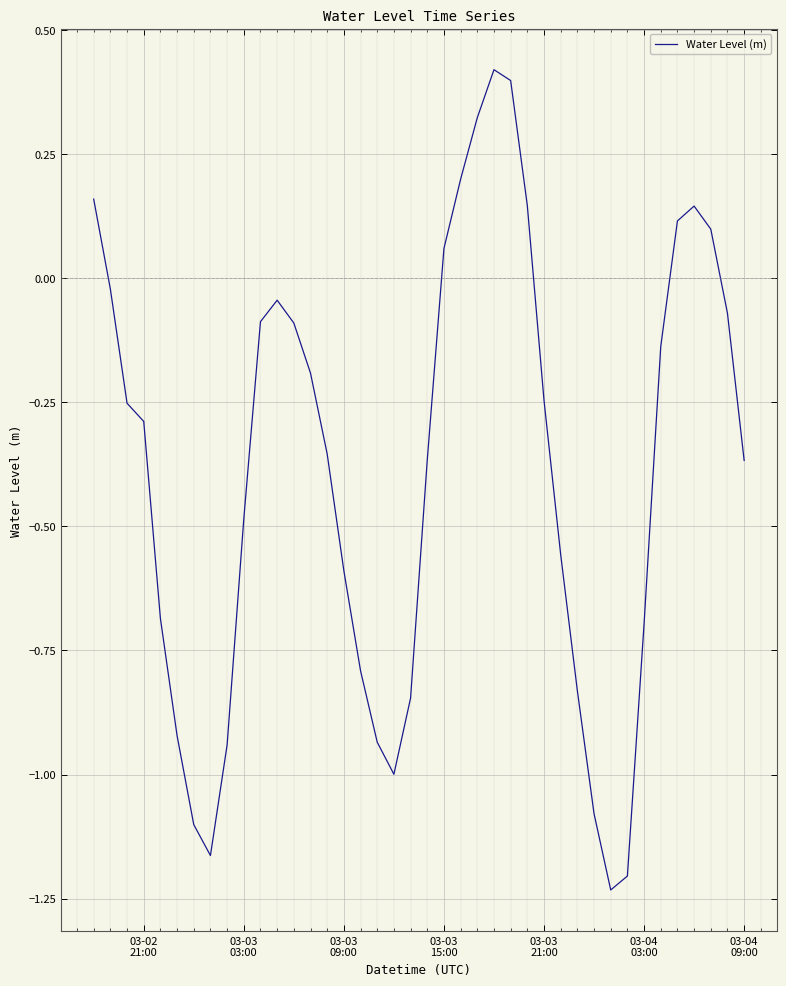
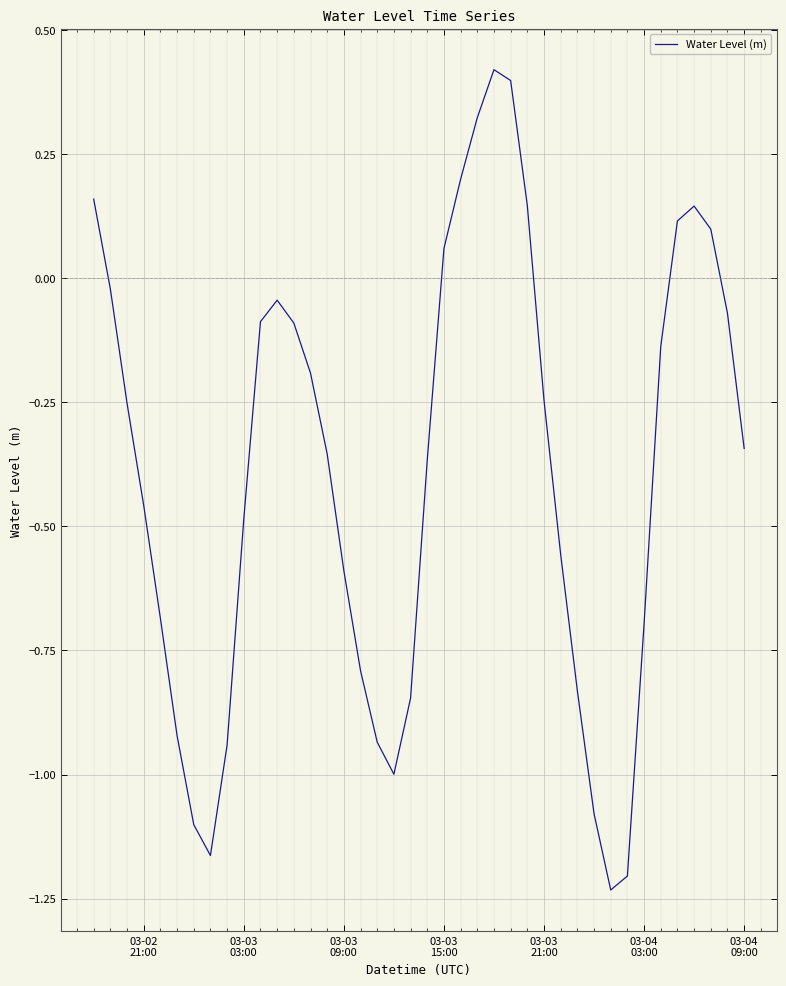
03-02 21:00: -0.29 -> -0.46
03-04 09:00: -0.37 -> -0.34
